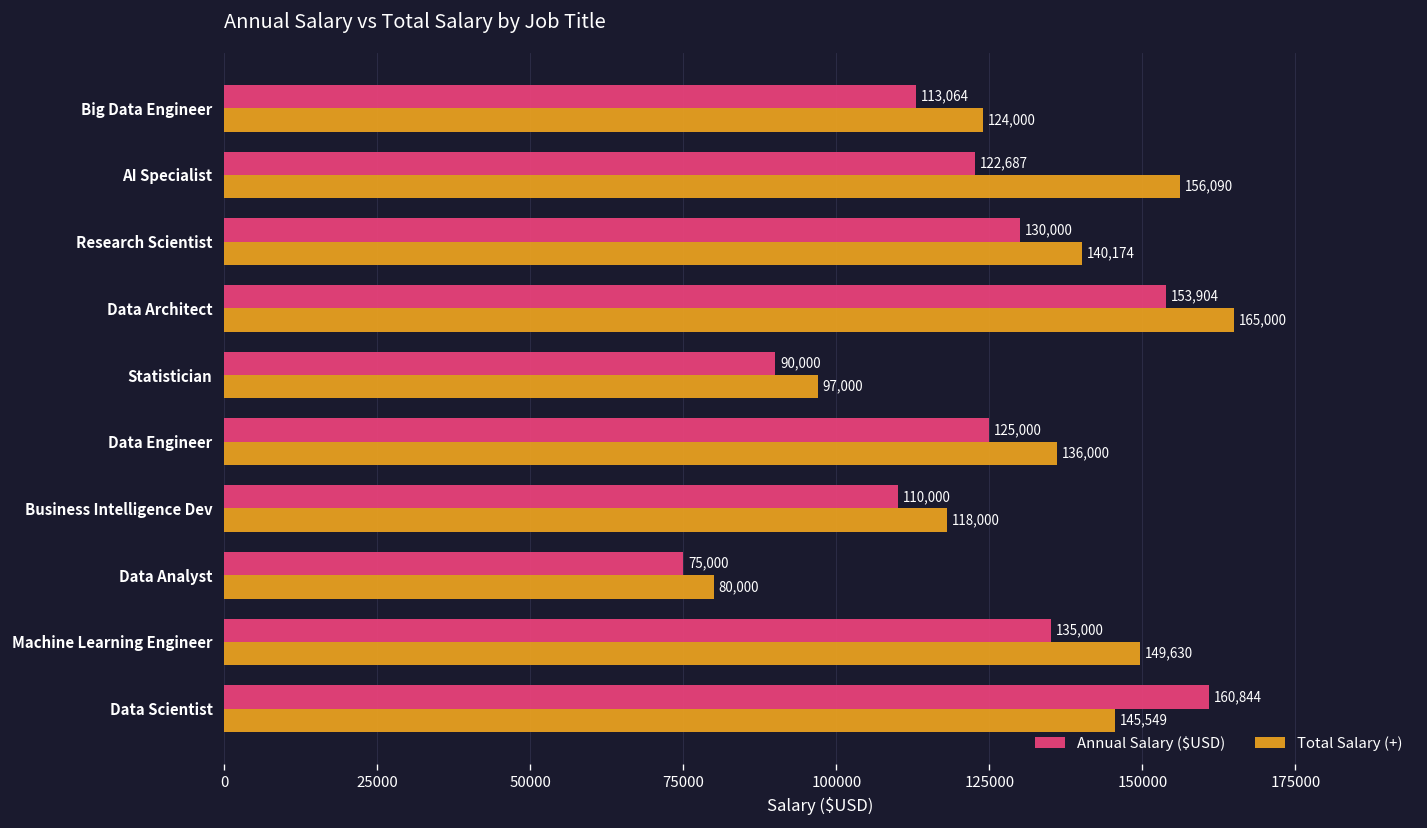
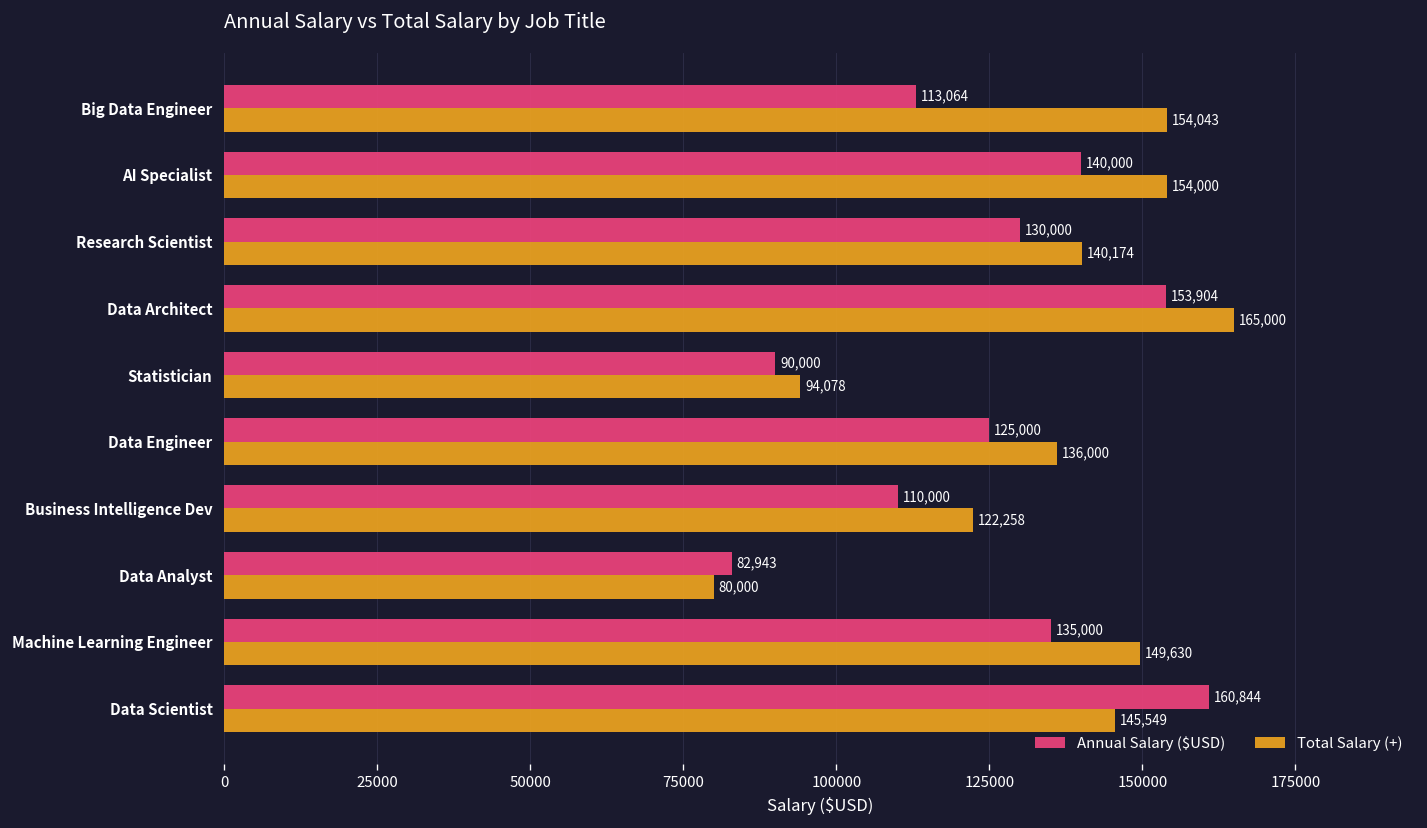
Total Salary (+), Big Data Engineer: 124,000 -> 154,043
Annual Salary ($USD), AI Specialist: 122,687 -> 140,000
Total Salary (+), AI Specialist: 156,090 -> 154,000
Total Salary (+), Statistician: 97,000 -> 94,078
Total Salary (+), Business Intelligence Dev: 118,000 -> 122,258
Annual Salary ($USD), Data Analyst: 75,000 -> 82,943
